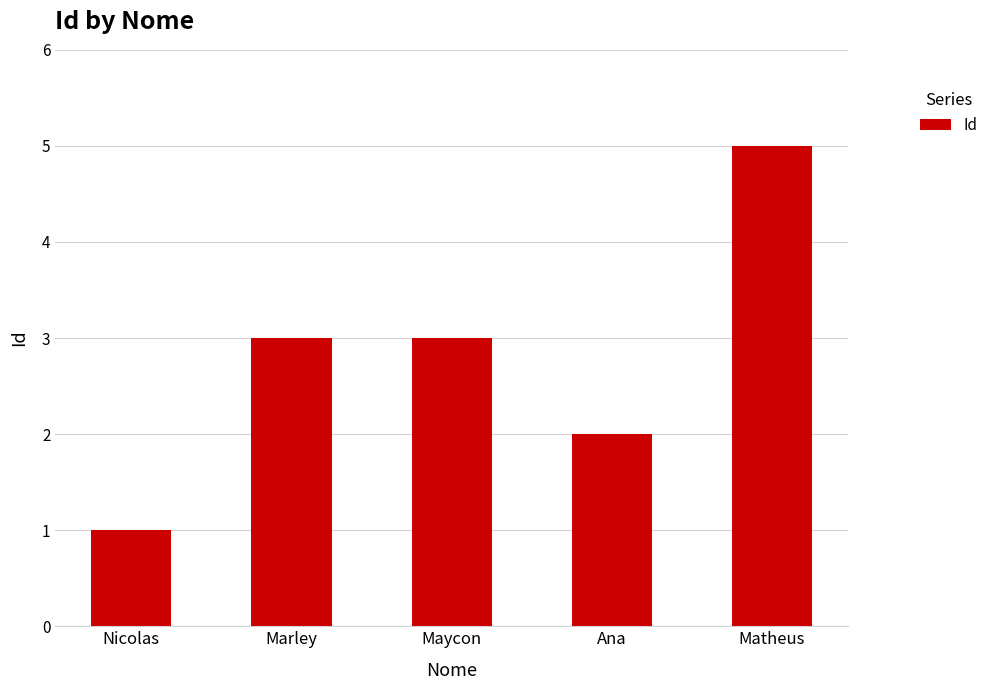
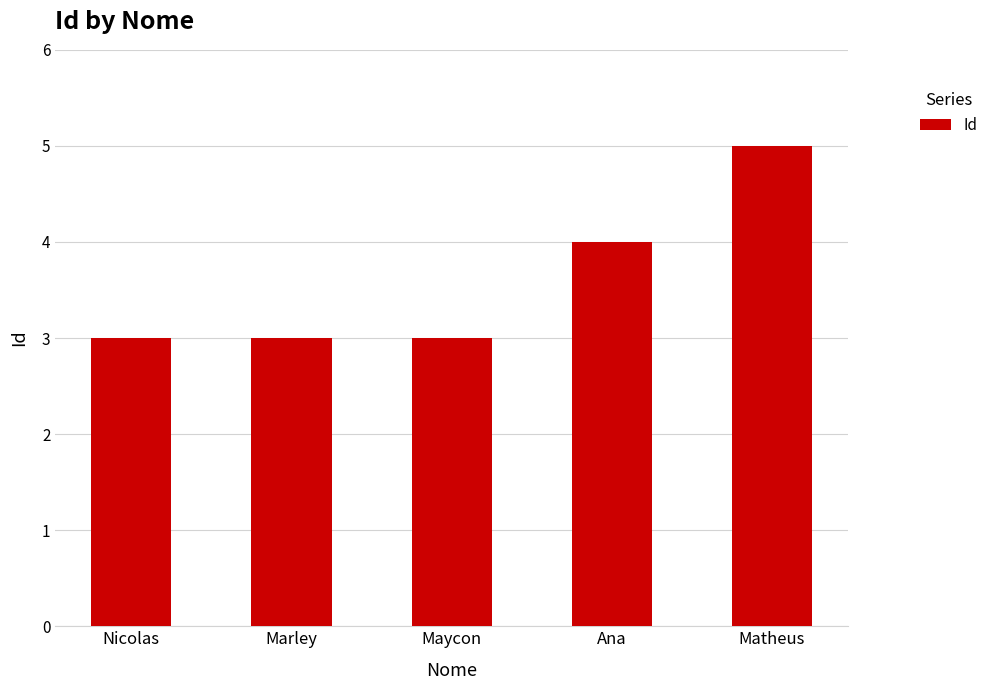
Nicolas: 1 -> 3
Ana: 2 -> 4
